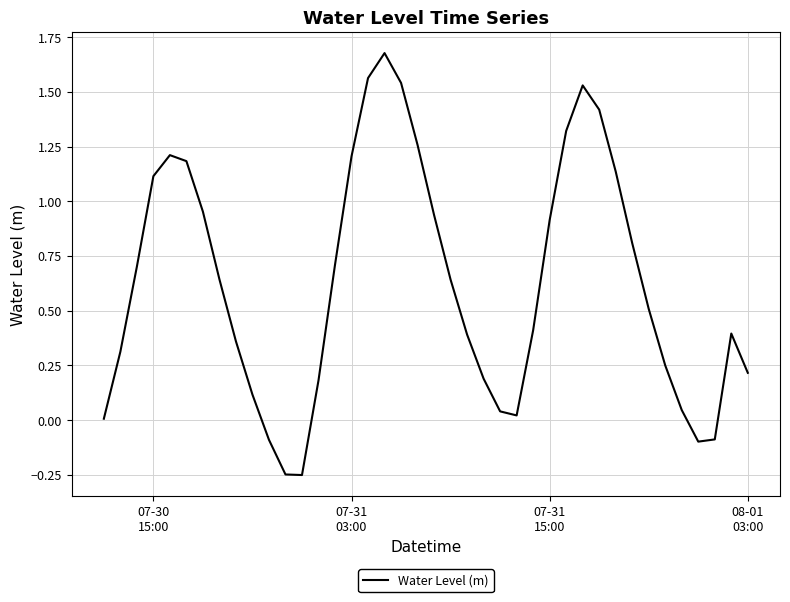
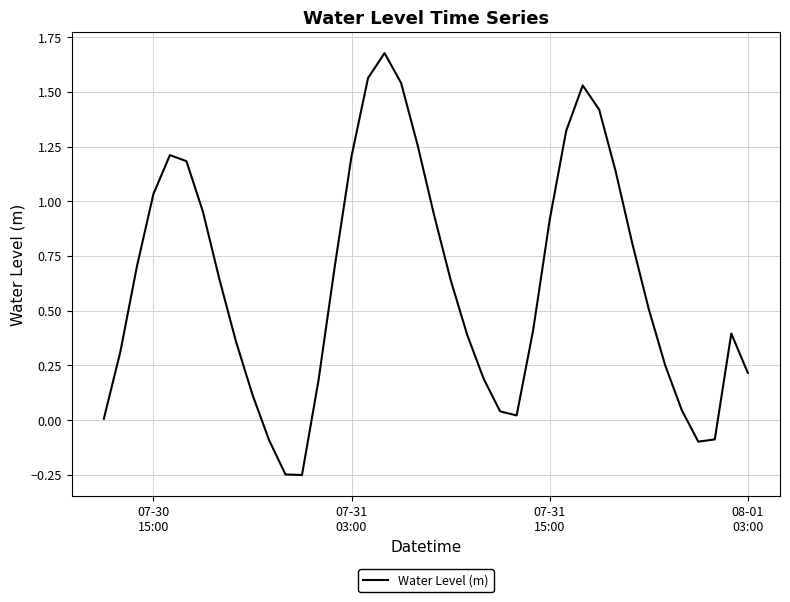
07-30 15:00: 1.12 -> 1.03
